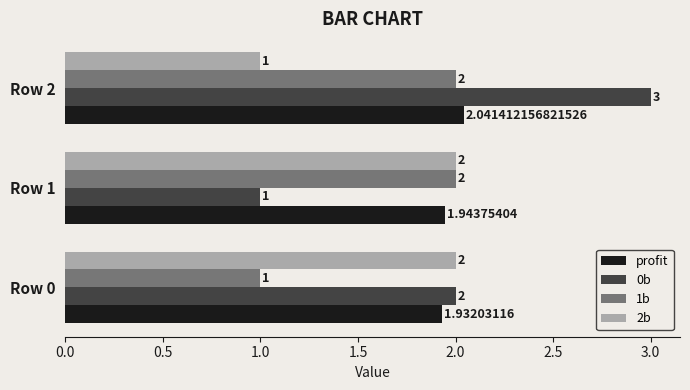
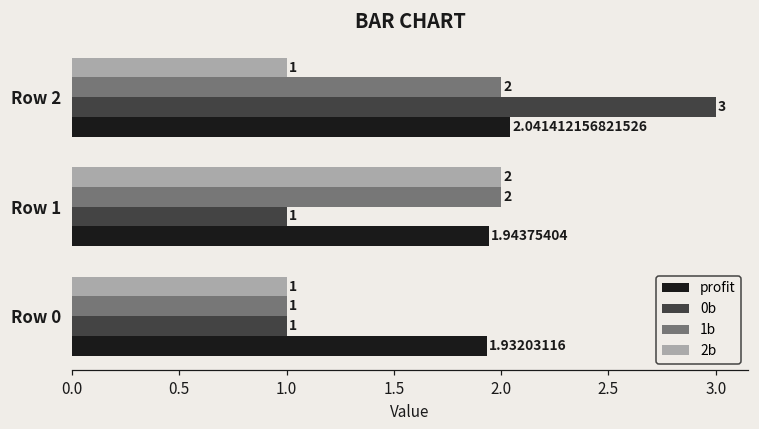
2b, Row 0: 2 -> 1
0b, Row 0: 2 -> 1
